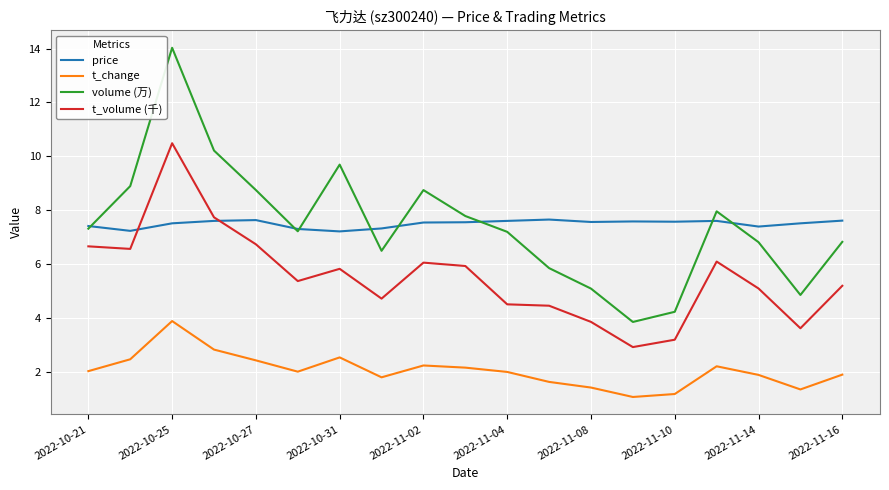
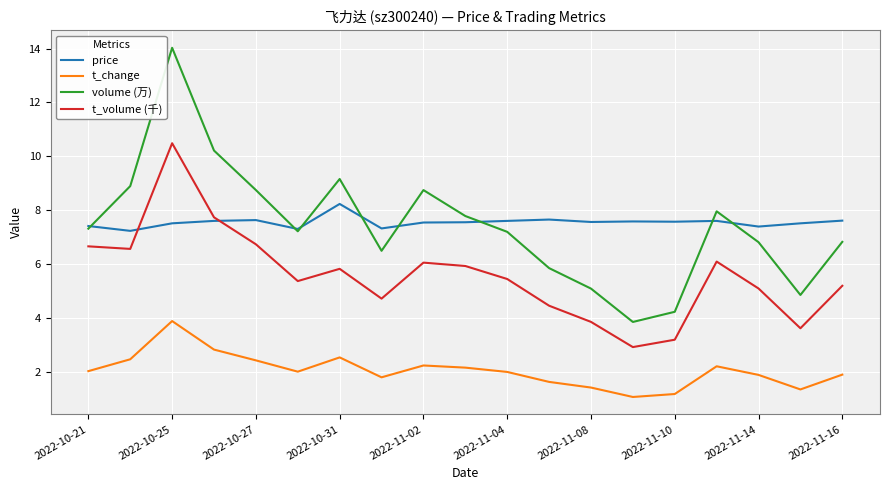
price, 2022-10-31: 7.2 -> 8.2
volume (万), 2022-10-31: 9.7 -> 9.2
t_volume (千), 2022-11-04: 4.5 -> 5.4
